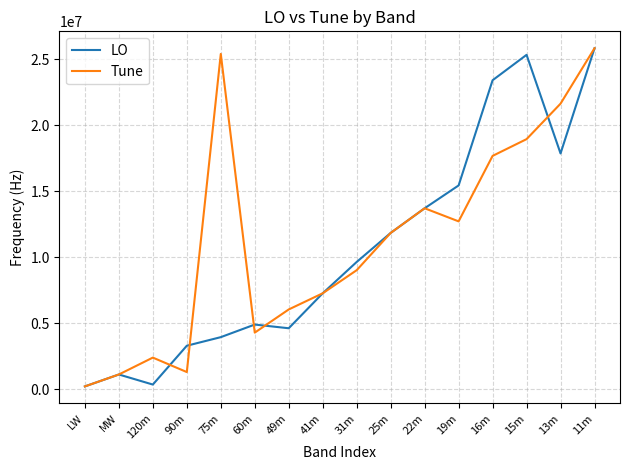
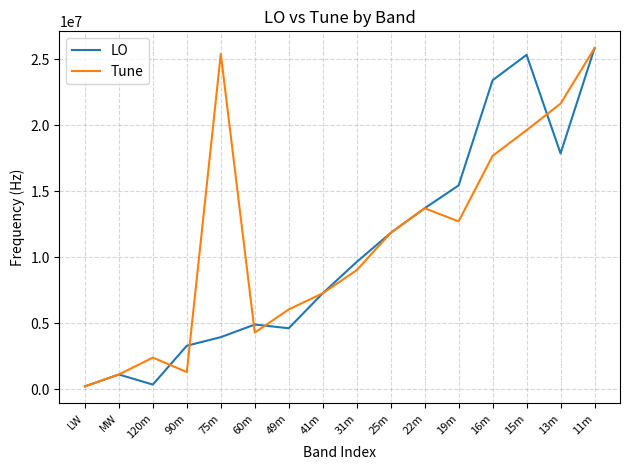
Tune, 15m: 19000000 -> 19600000
